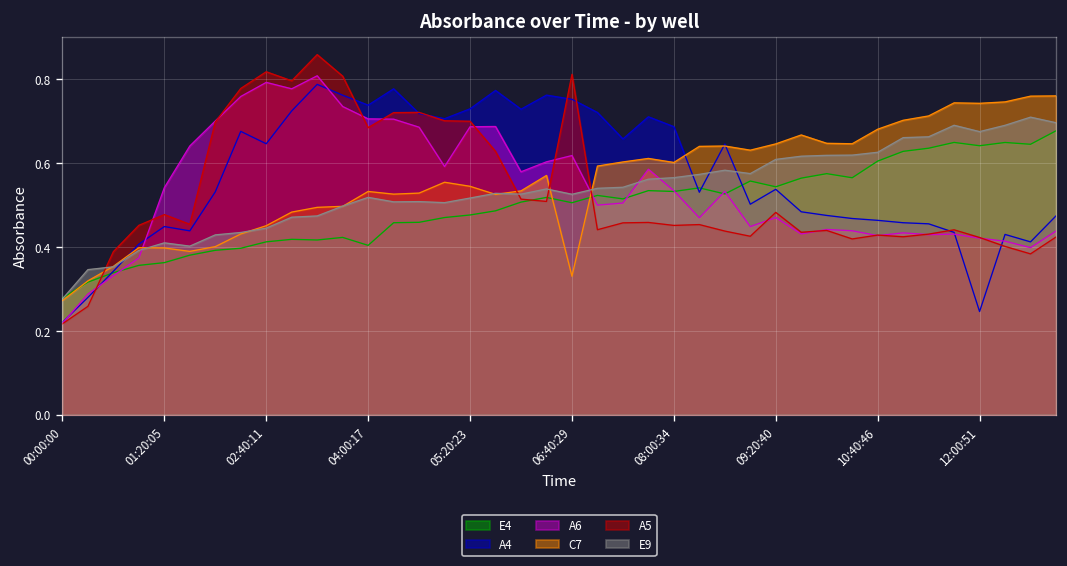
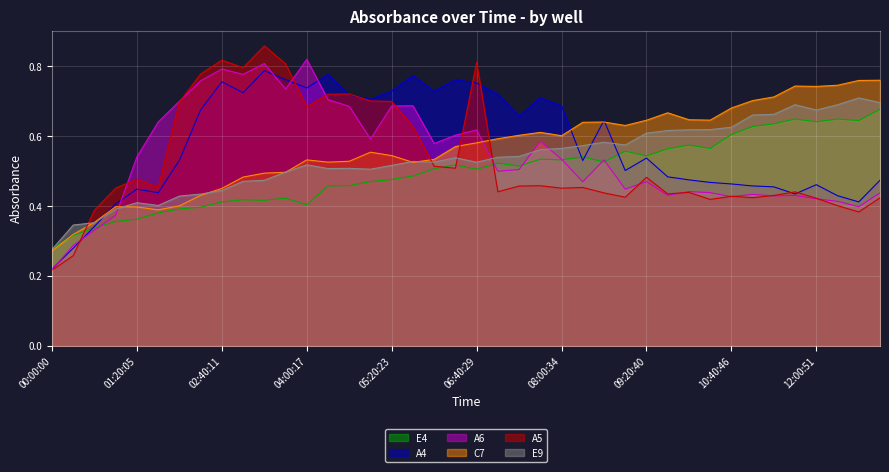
A4, 02:40:11: 0.65 -> 0.76
A6, 04:00:17: 0.71 -> 0.82
C7, 06:40:29: 0.33 -> 0.58
A4, 12:00:51: 0.25 -> 0.46
